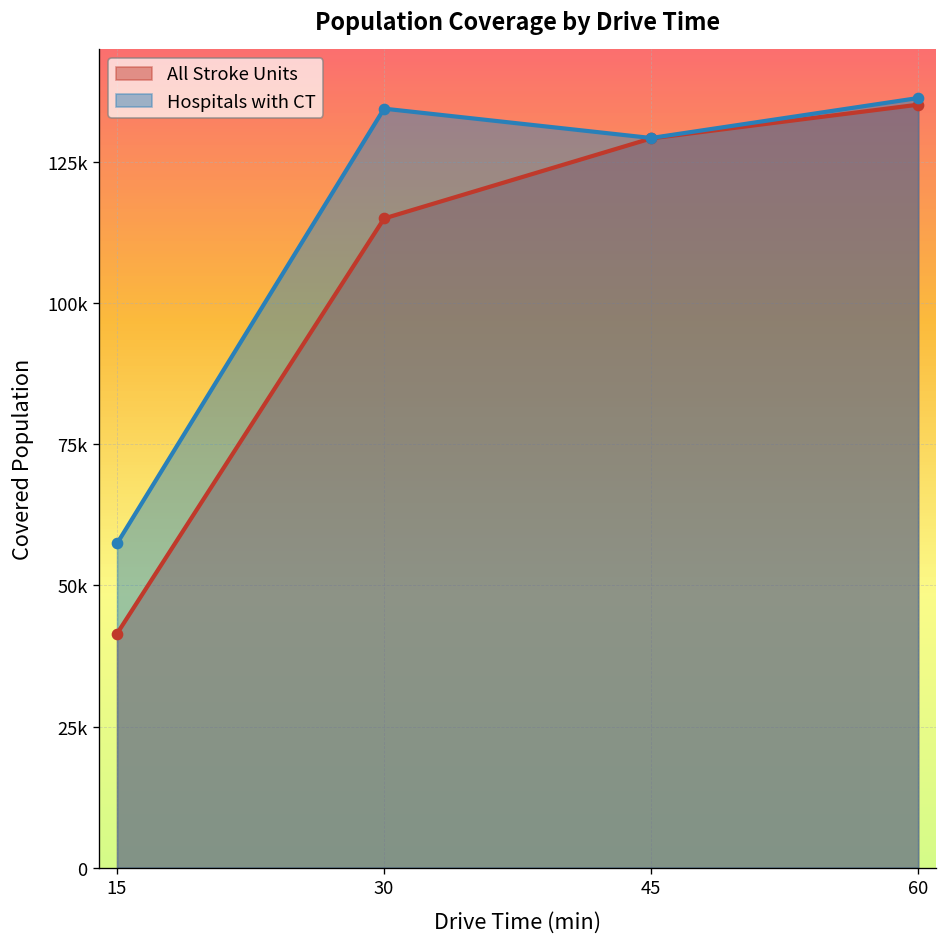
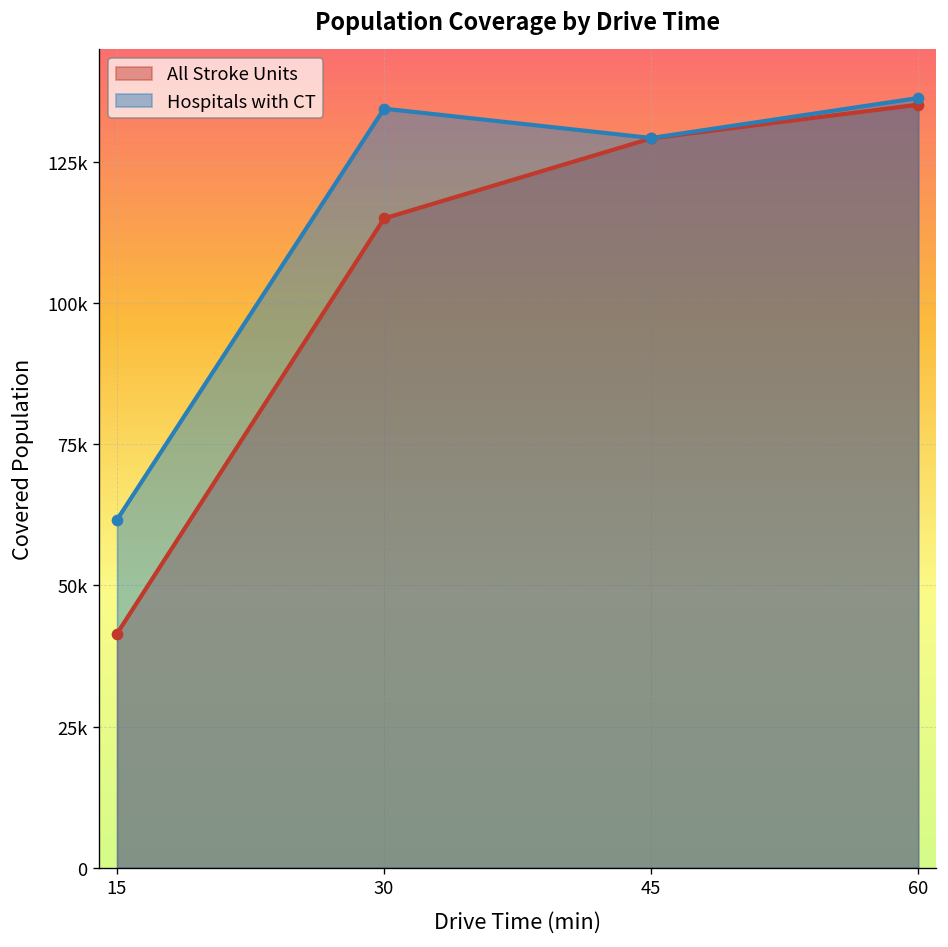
Hospitals with CT, 15: 57000 -> 62000
